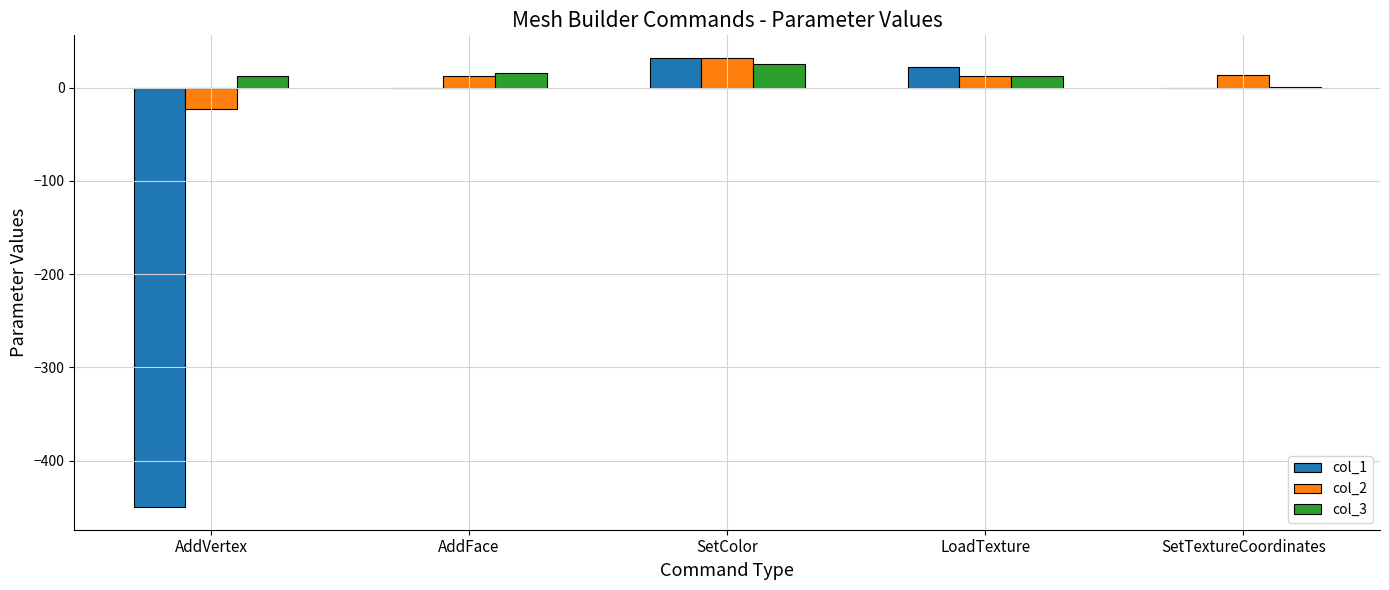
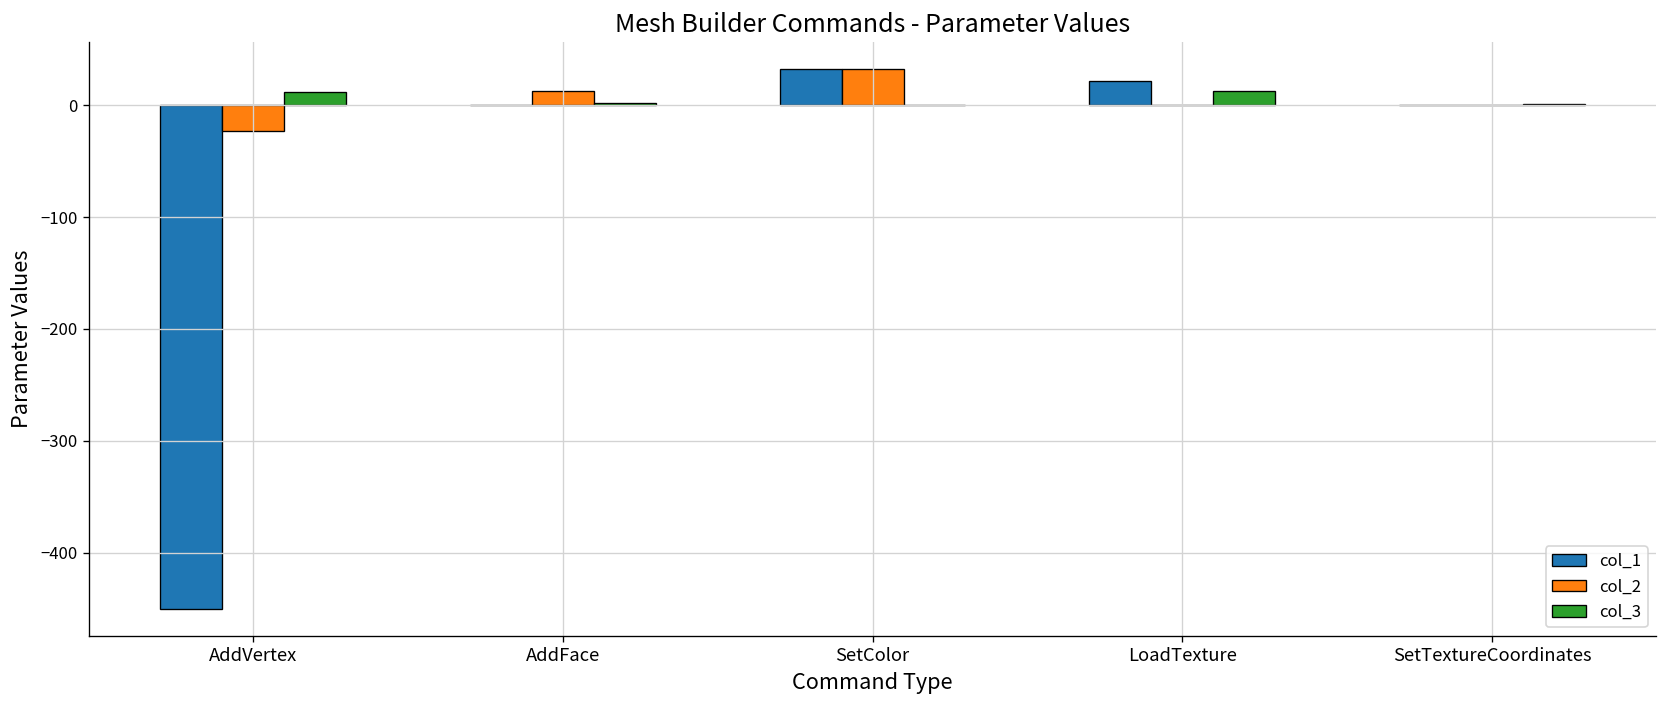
col_3, AddFace: 20 -> 0
col_3, SetColor: 30 -> 0
col_2, LoadTexture: 10 -> 0
col_2, SetTextureCoordinates: 10 -> 0
